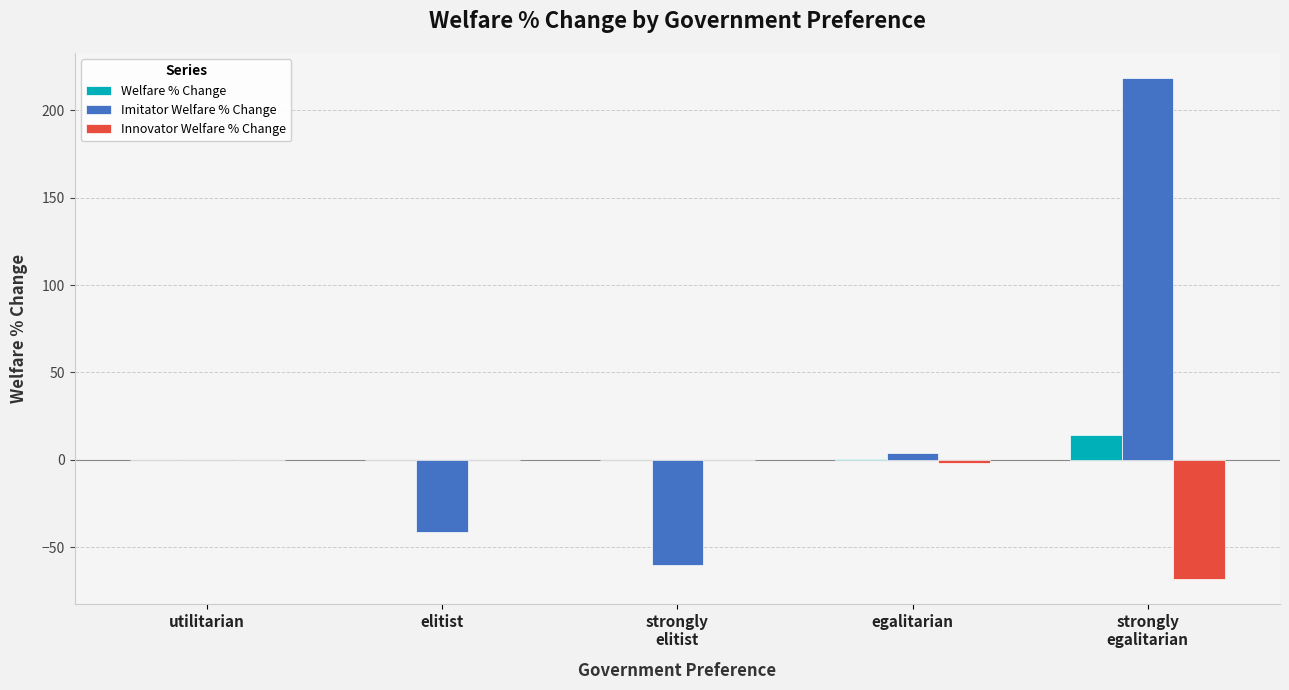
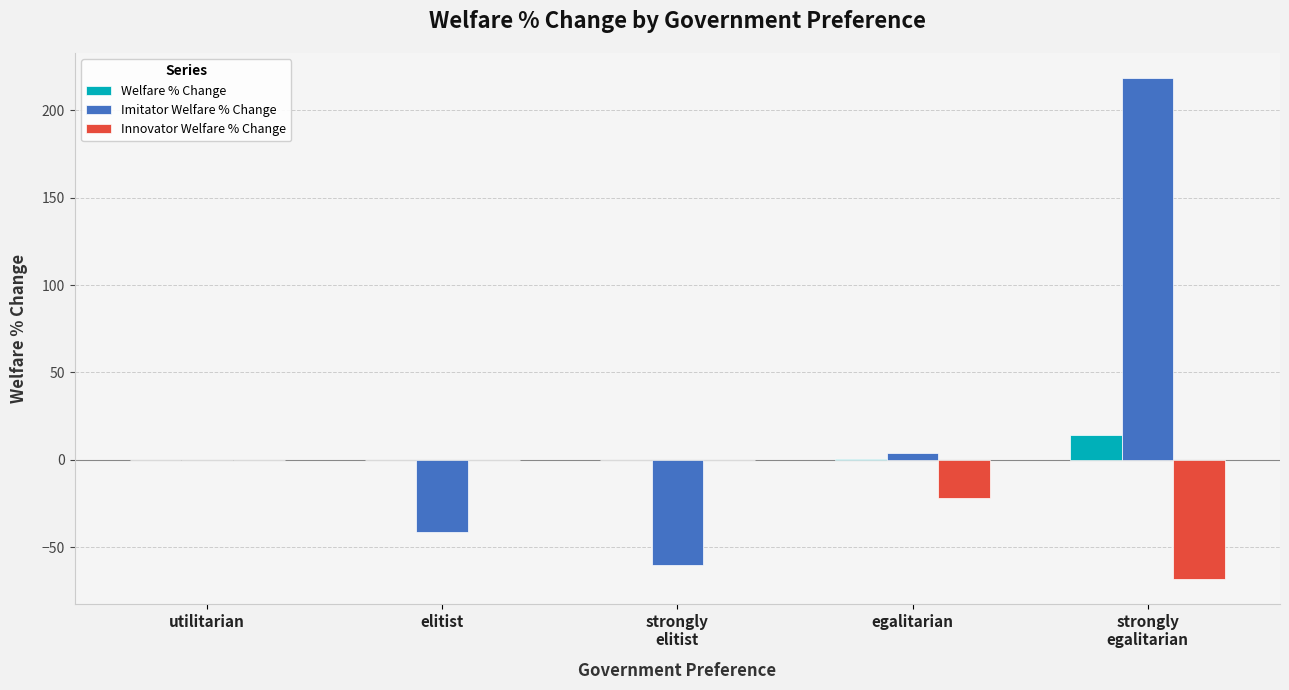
Innovator Welfare % Change, egalitarian: -2 -> -22
